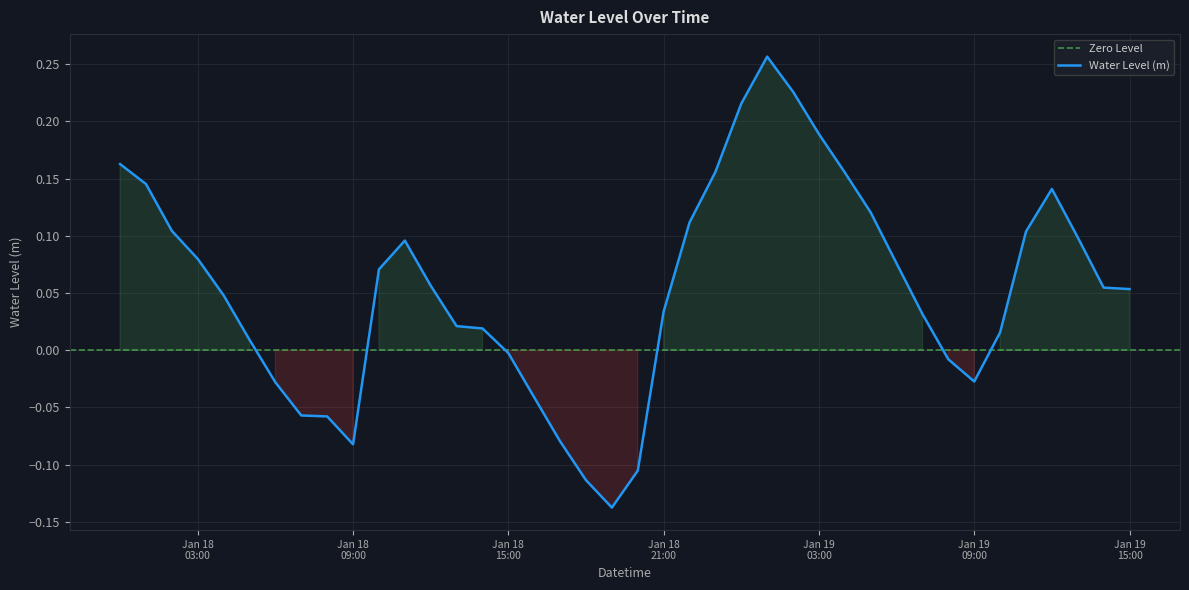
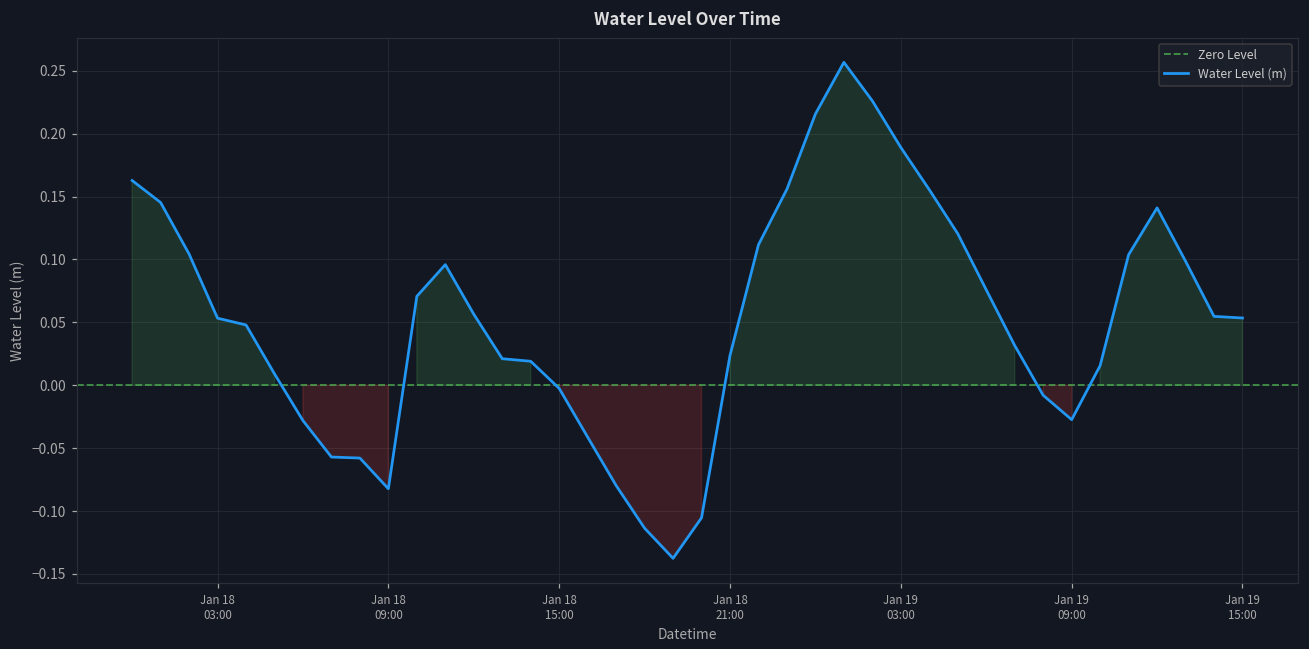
Jan 18 03:00: 0.080 -> 0.053
Jan 18 21:00: 0.034 -> 0.024
